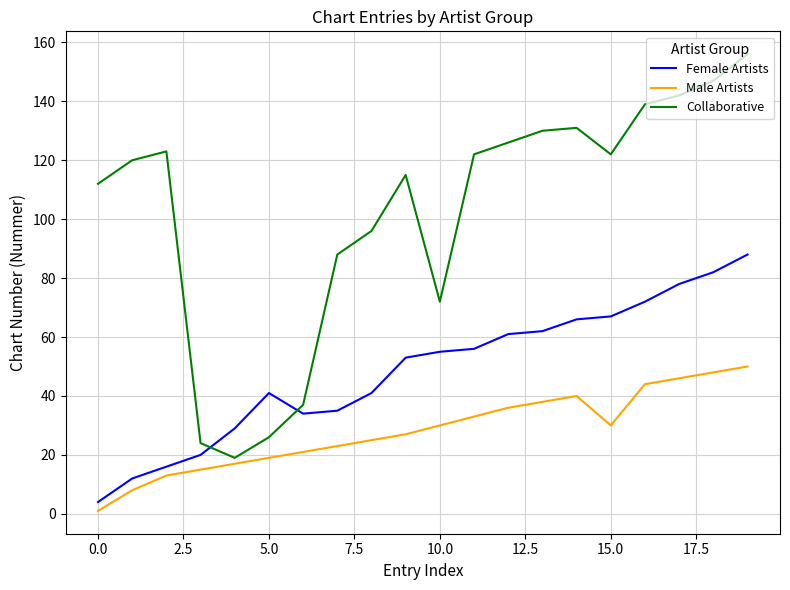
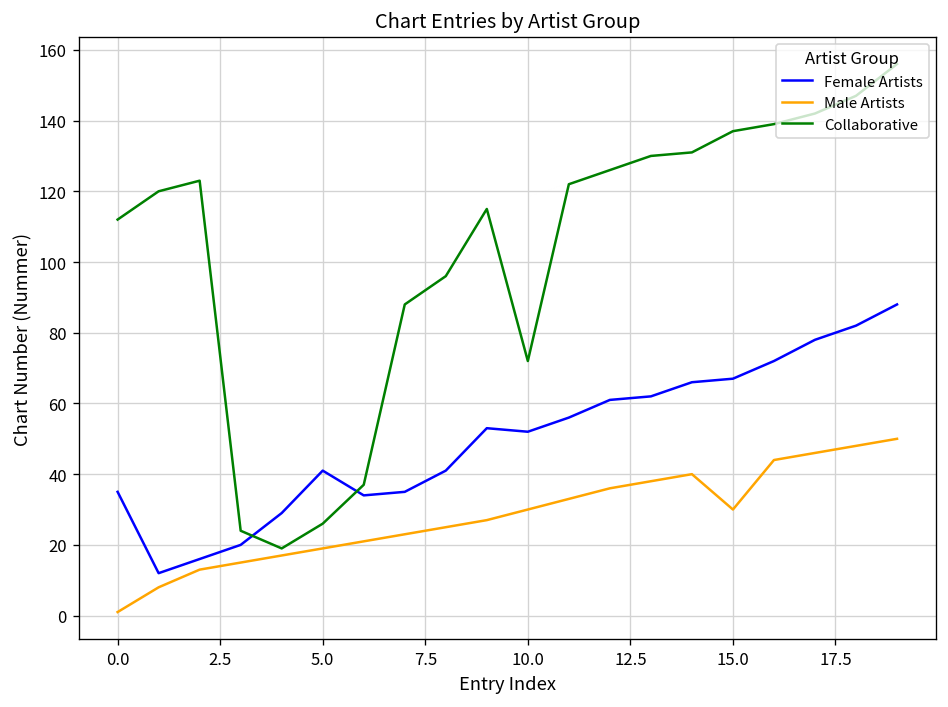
Female Artists, 0.0: 4 -> 35
Female Artists, 10.0: 55 -> 52
Collaborative, 15.0: 122 -> 137
